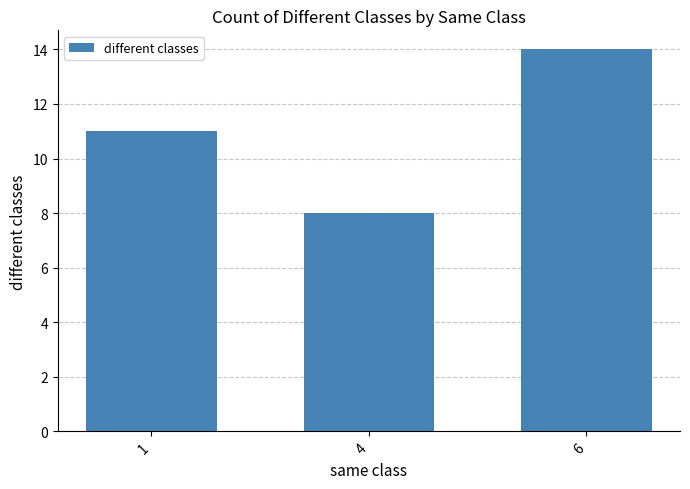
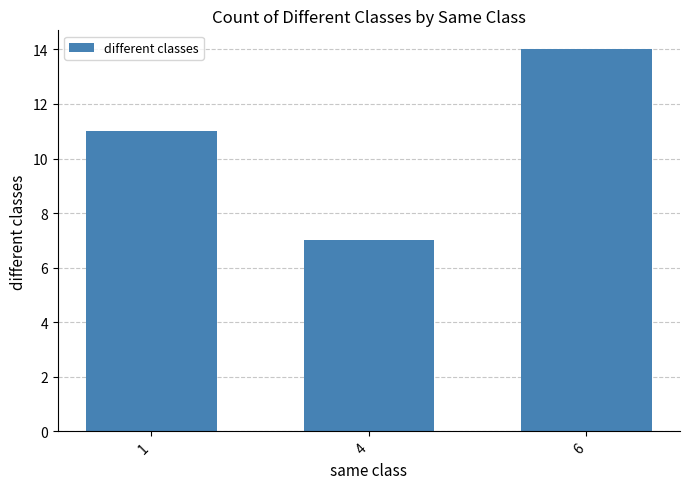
4: 8 -> 7
